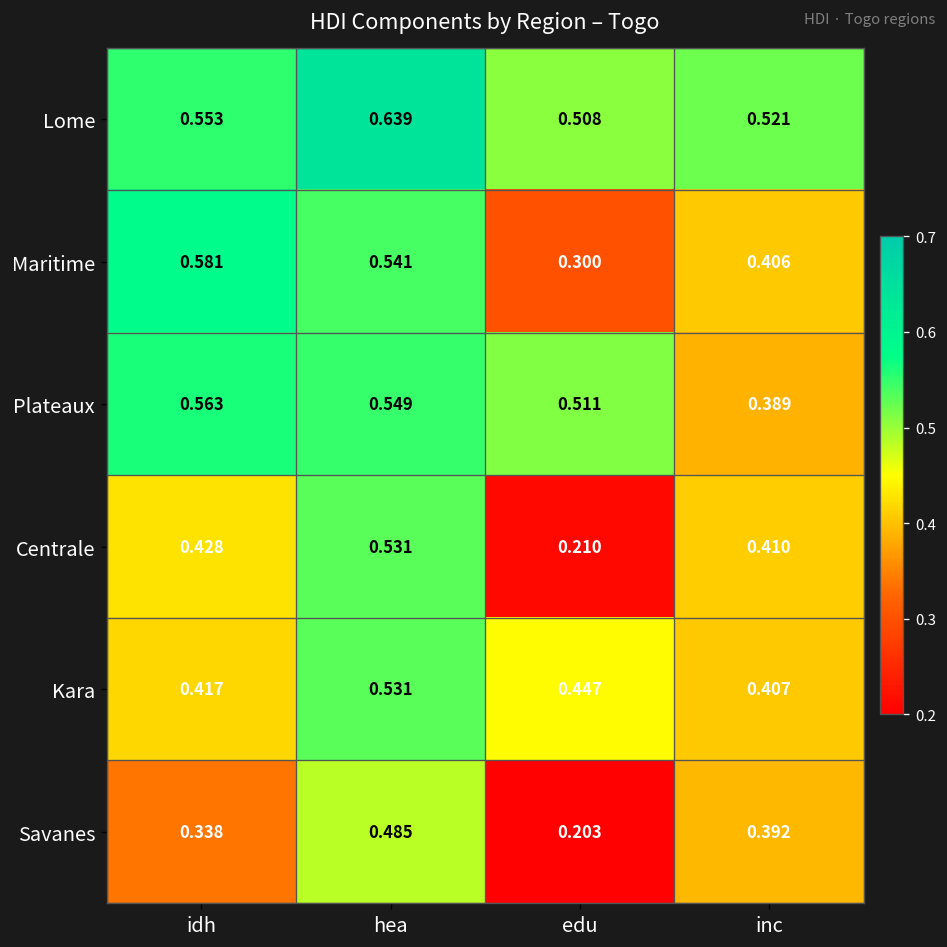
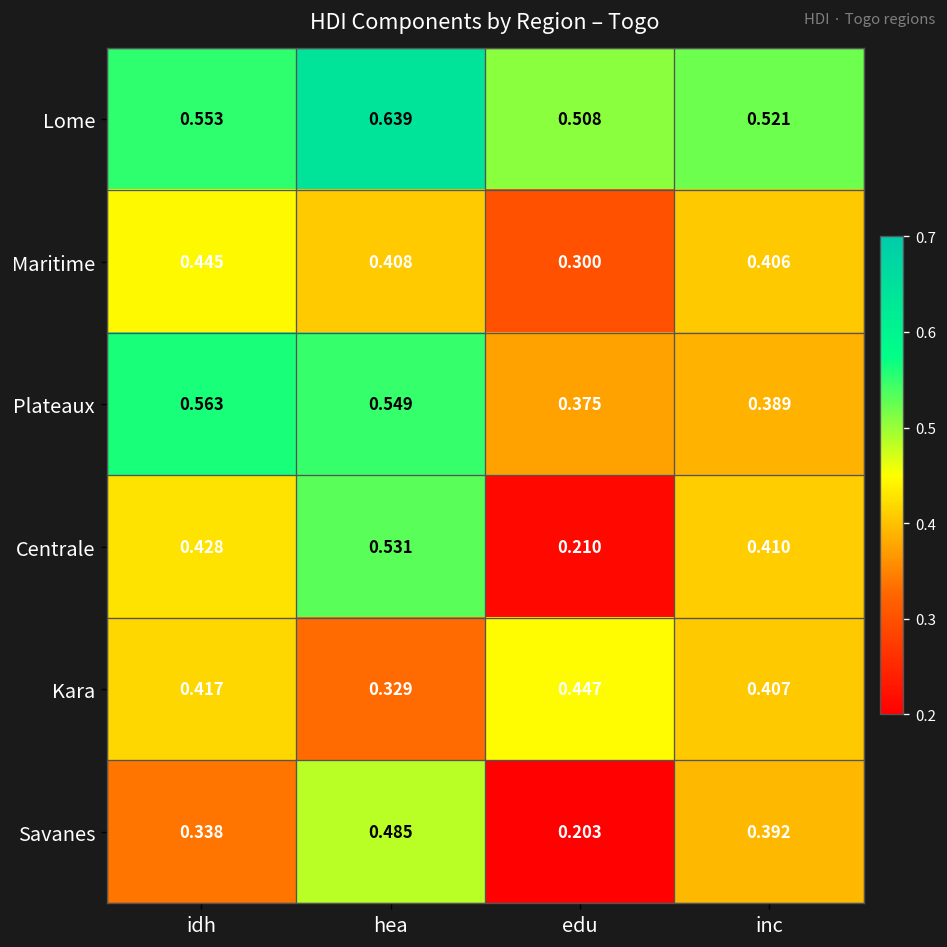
Maritime, idh: 0.581 -> 0.445
Maritime, hea: 0.541 -> 0.408
Plateaux, edu: 0.511 -> 0.375
Kara, hea: 0.531 -> 0.329
